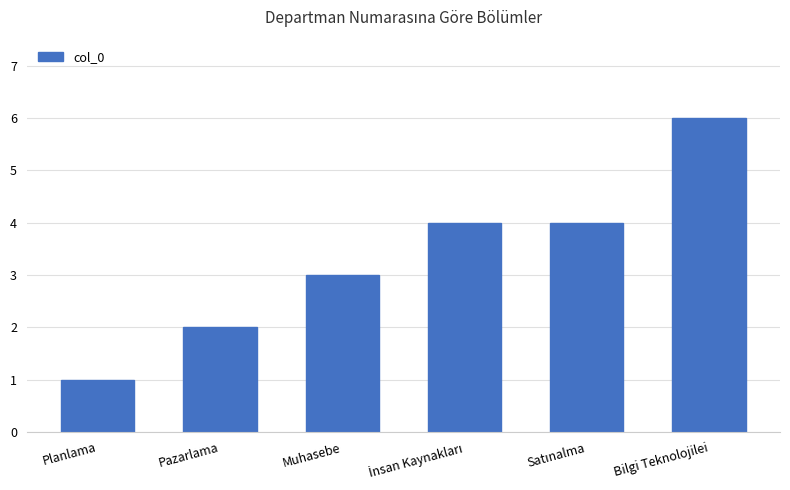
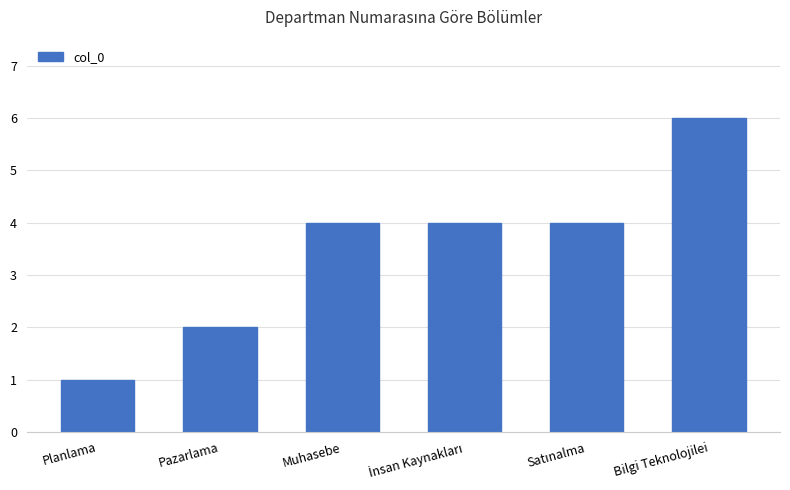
Muhasebe: 3 -> 4
